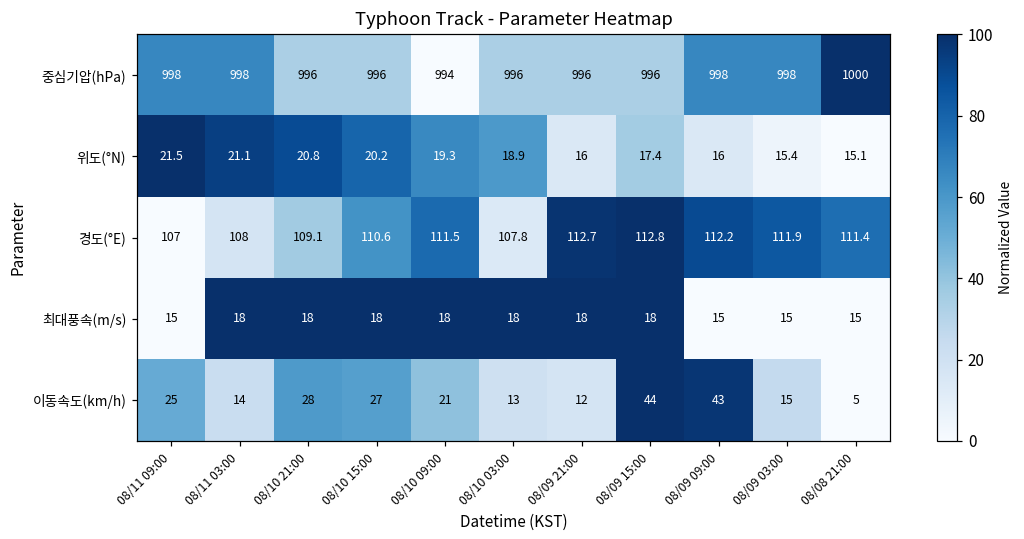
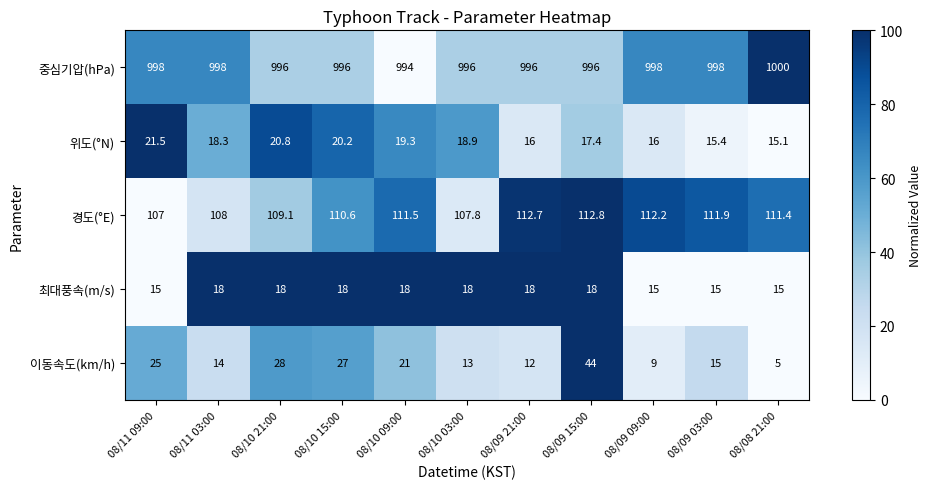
위도(°N), 08/11 03:00: 21.1 -> 18.3
이동속도(km/h), 08/09 09:00: 43 -> 9
